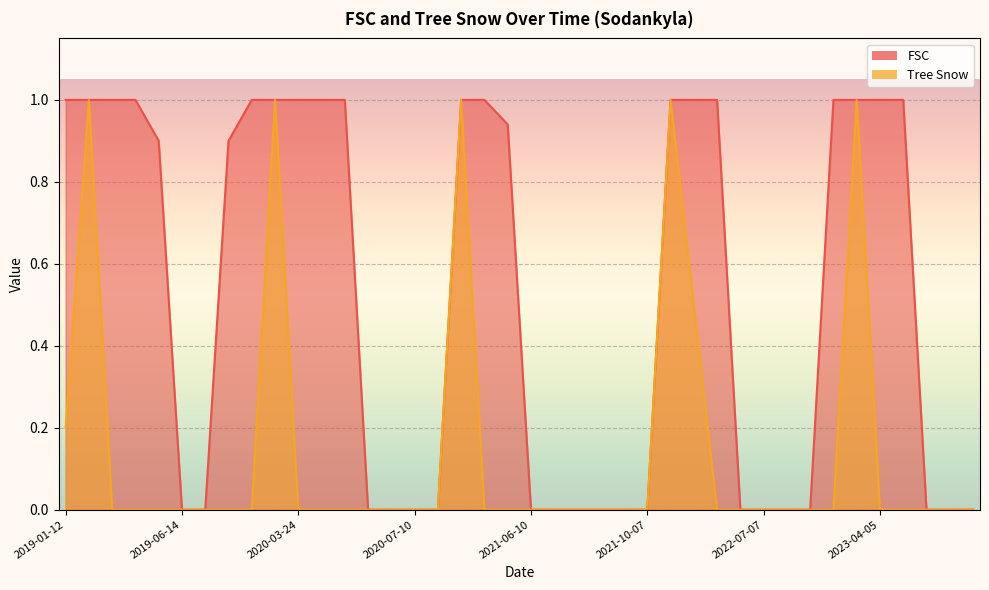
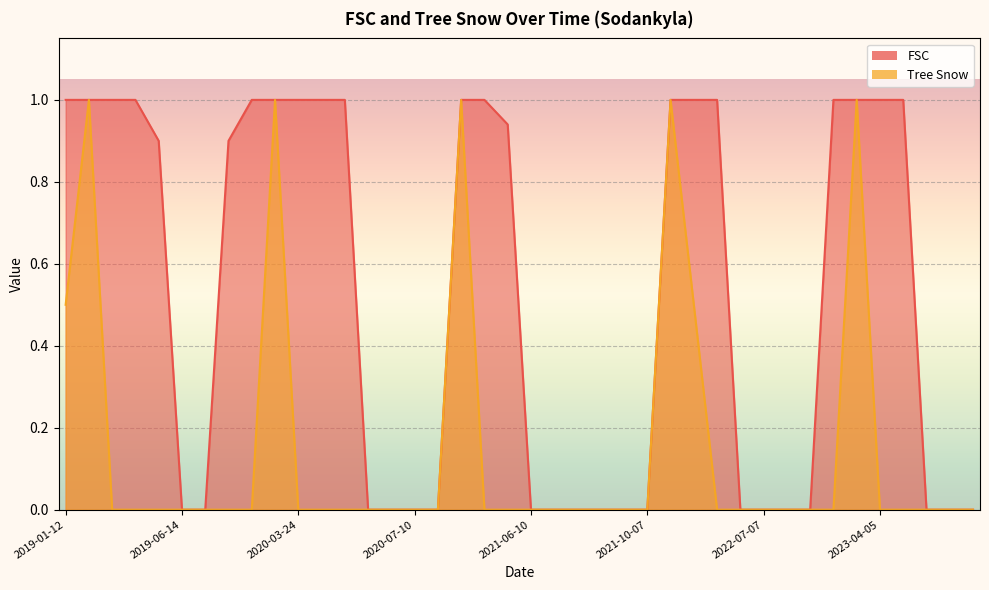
Tree Snow, 2019-01-12: 0.2 -> 0.5
